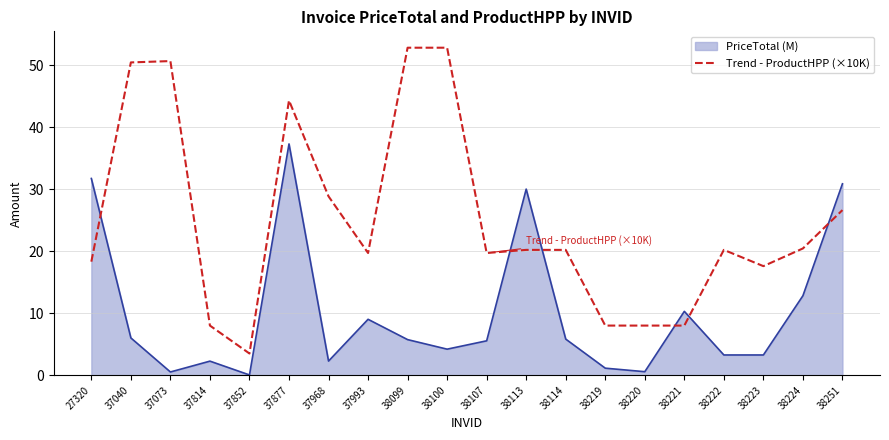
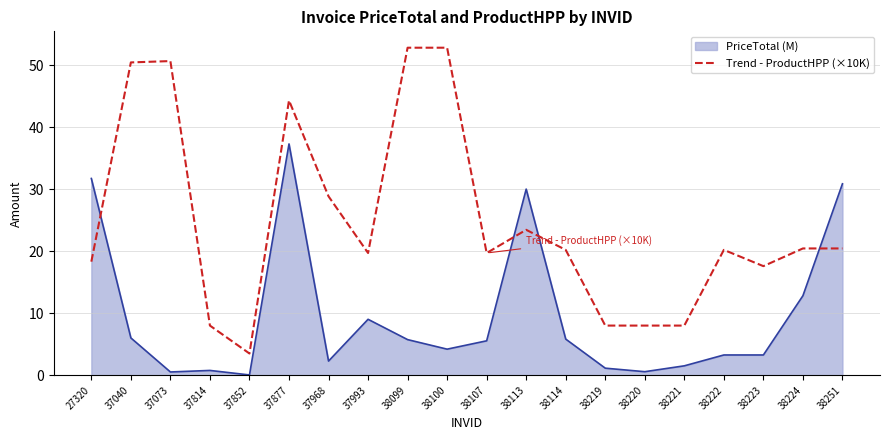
PriceTotal (M), 37814: 2 -> 1
Trend - ProductHPP (×10K), 38113: 20 -> 23
PriceTotal (M), 38221: 10 -> 2
Trend - ProductHPP (×10K), 38251: 27 -> 20
